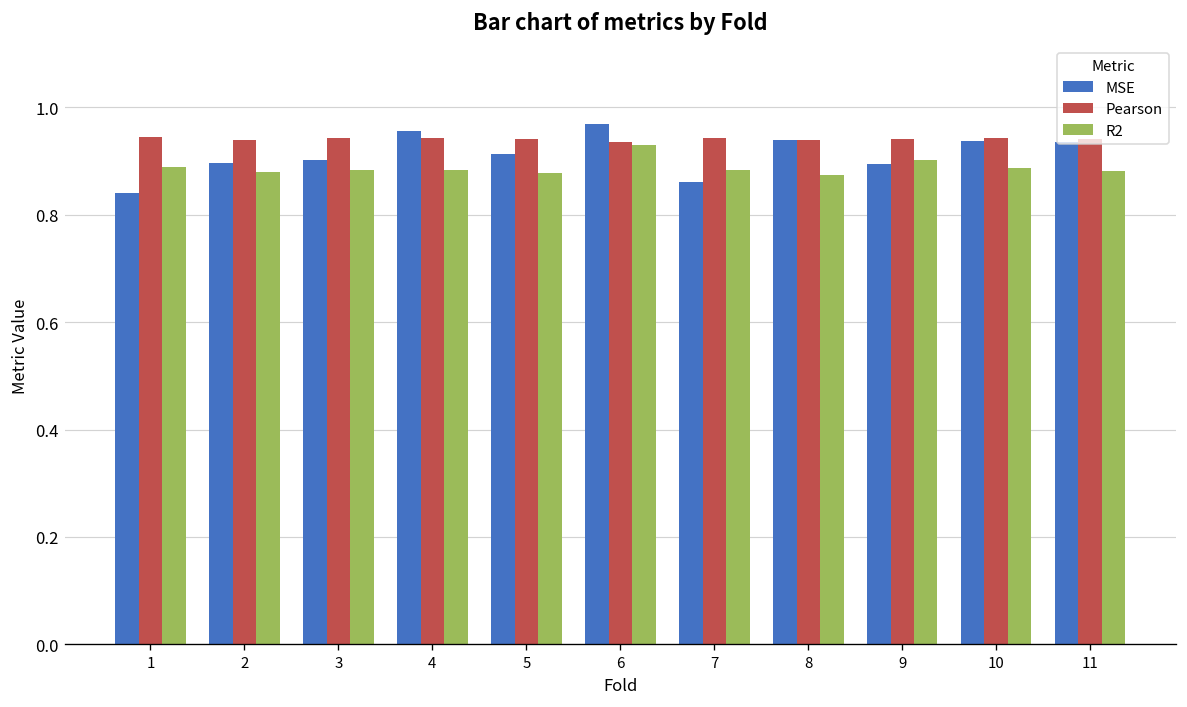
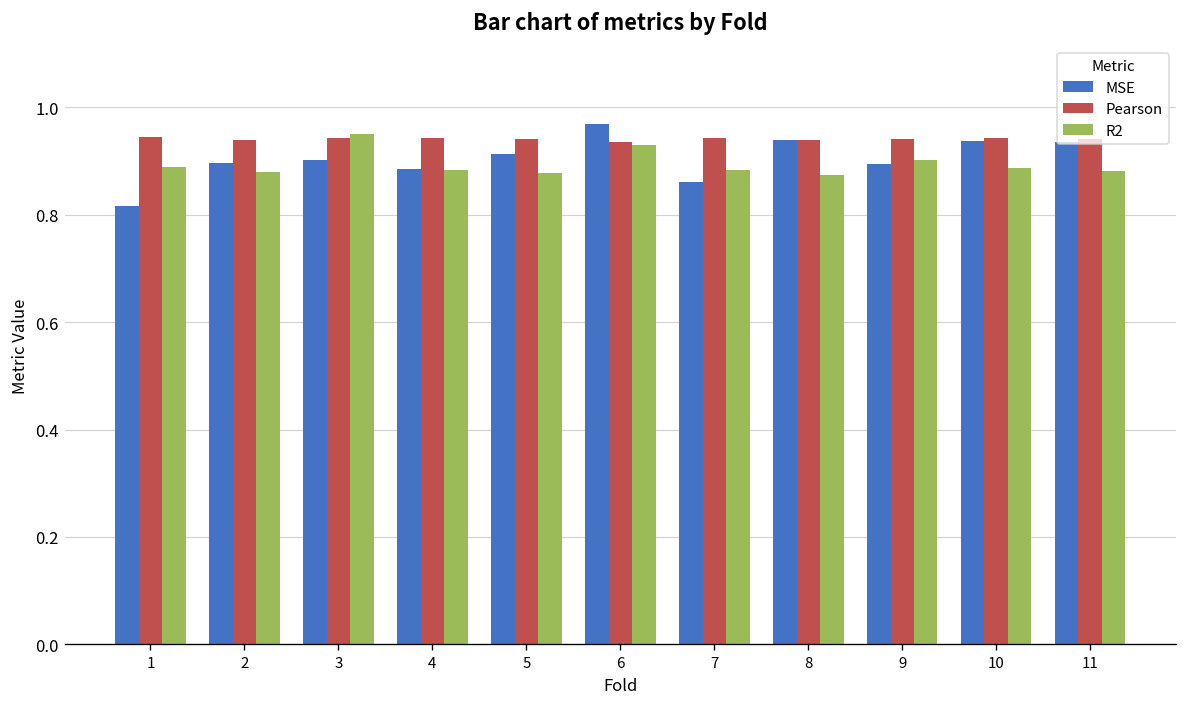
MSE, 1: 0.84 -> 0.82
R2, 3: 0.88 -> 0.95
MSE, 4: 0.96 -> 0.89
